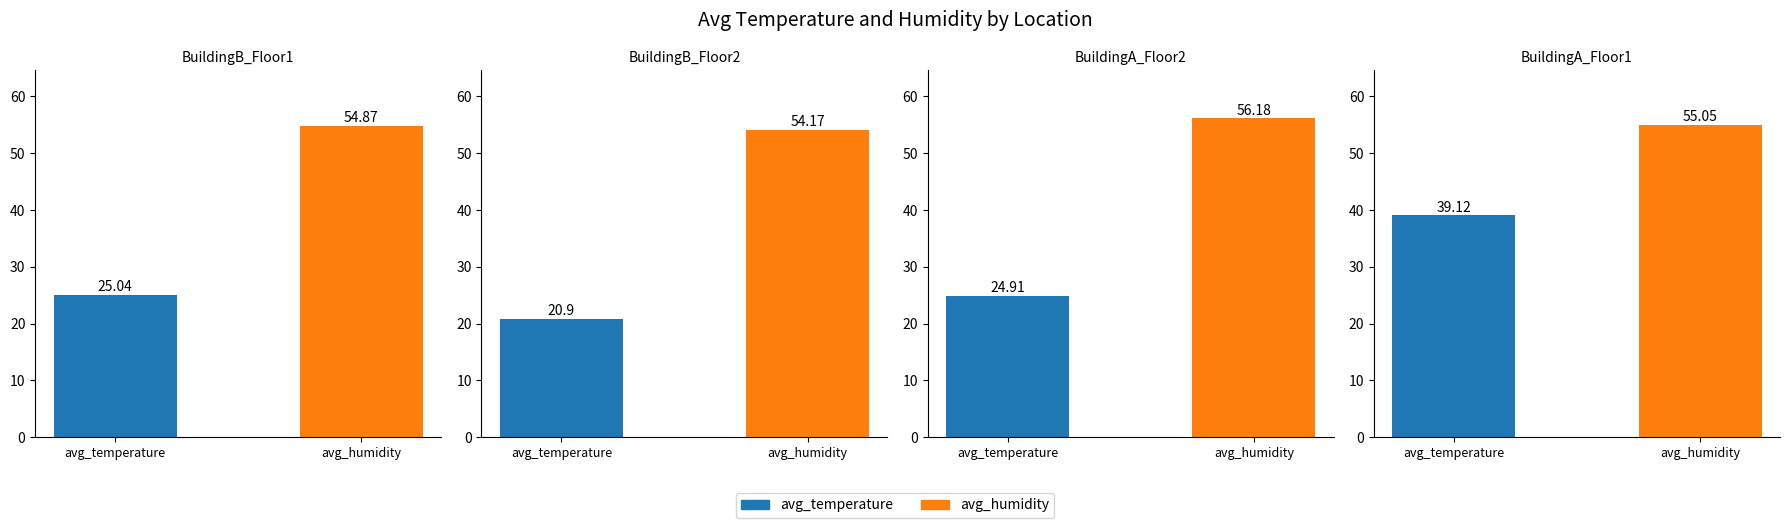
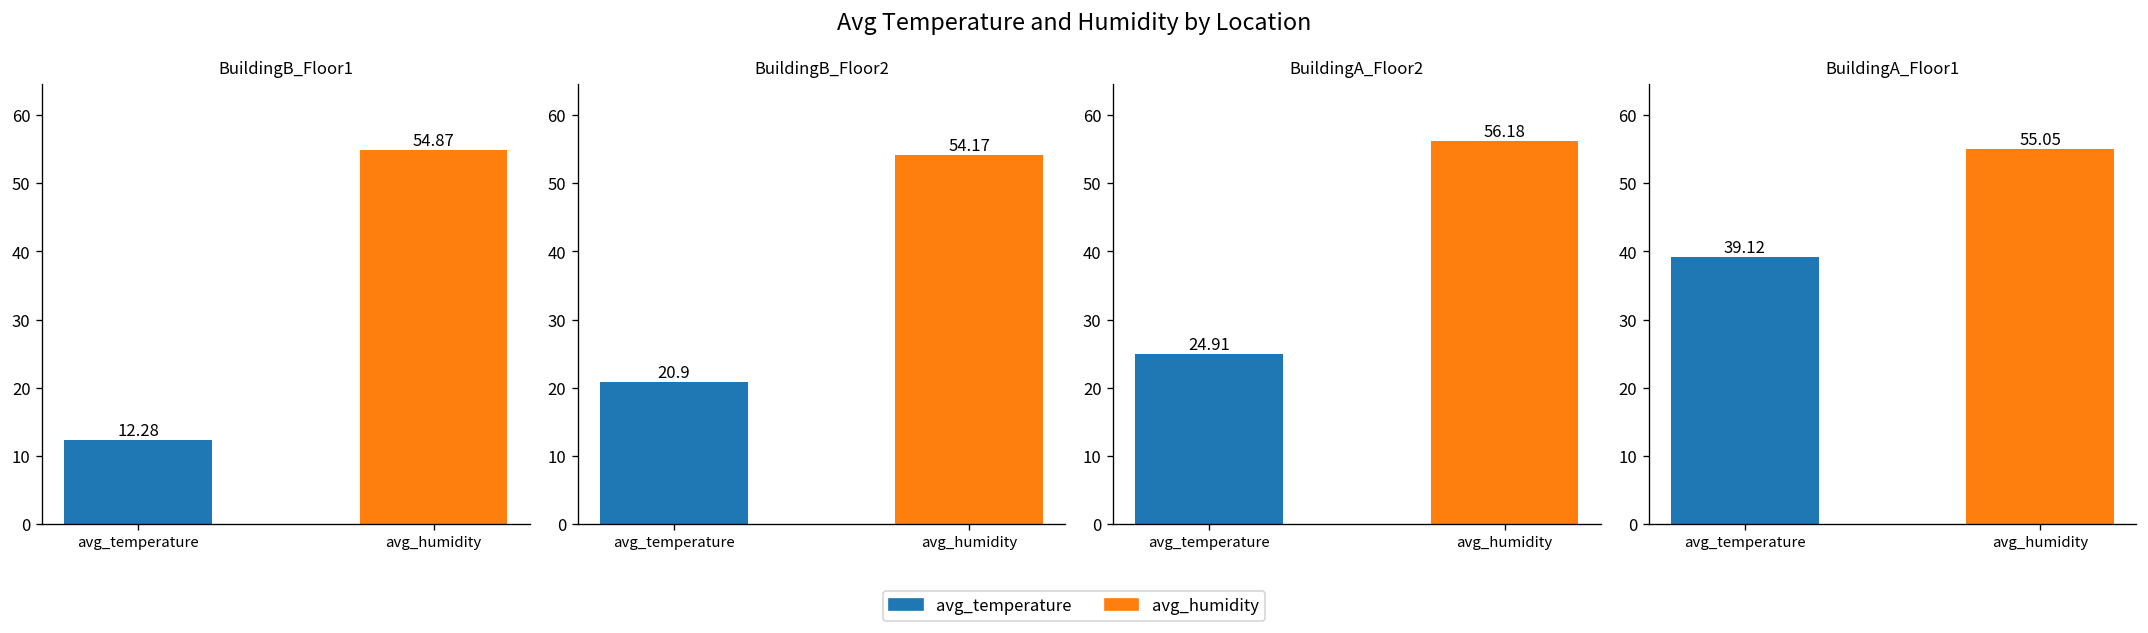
BuildingB_Floor1, avg_temperature: 25.04 -> 12.28
